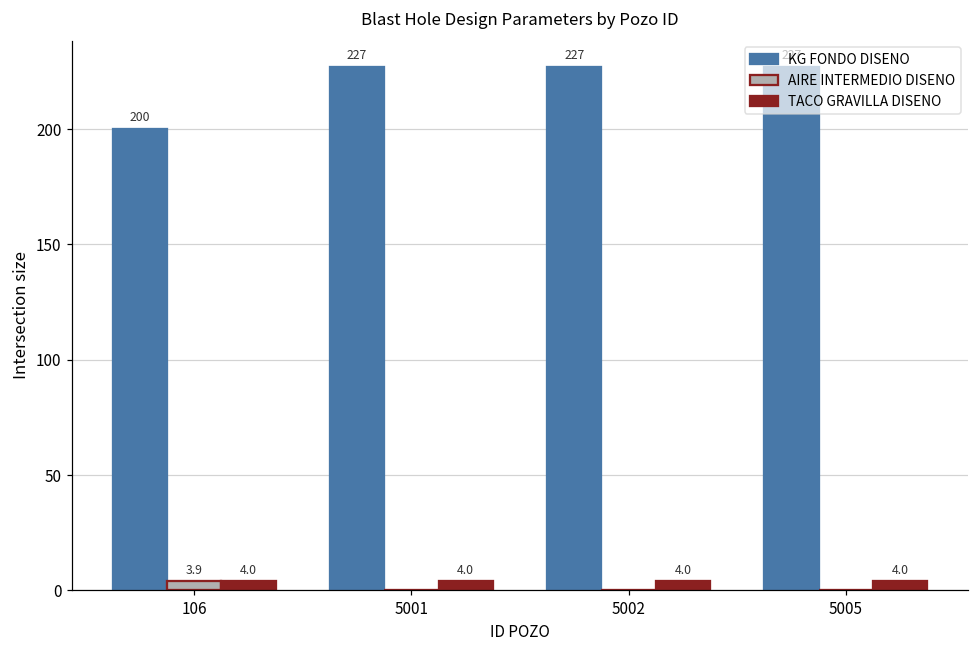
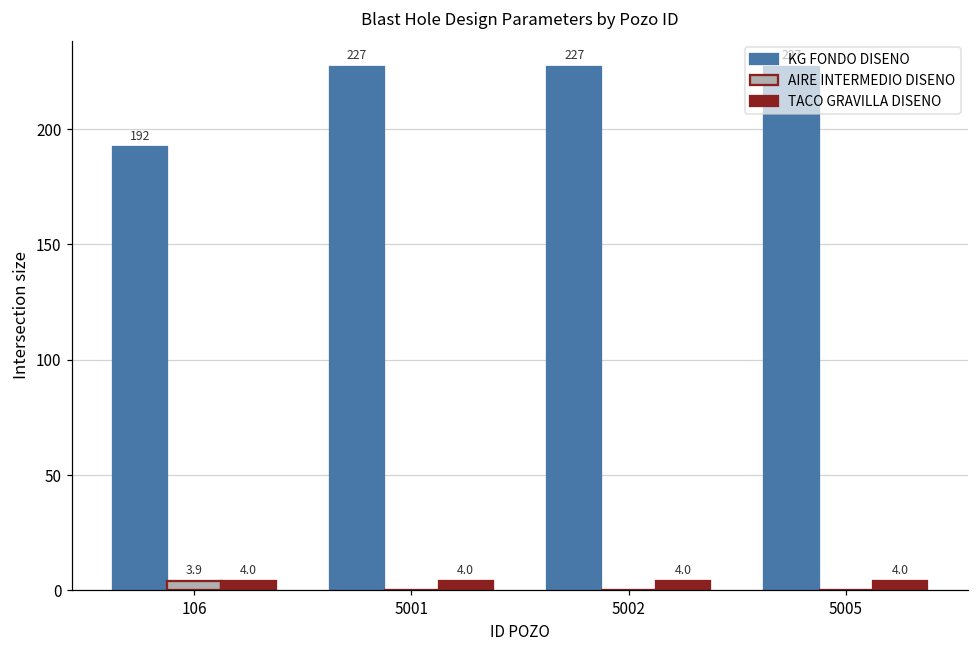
KG FONDO DISENO, 106: 200 -> 192
